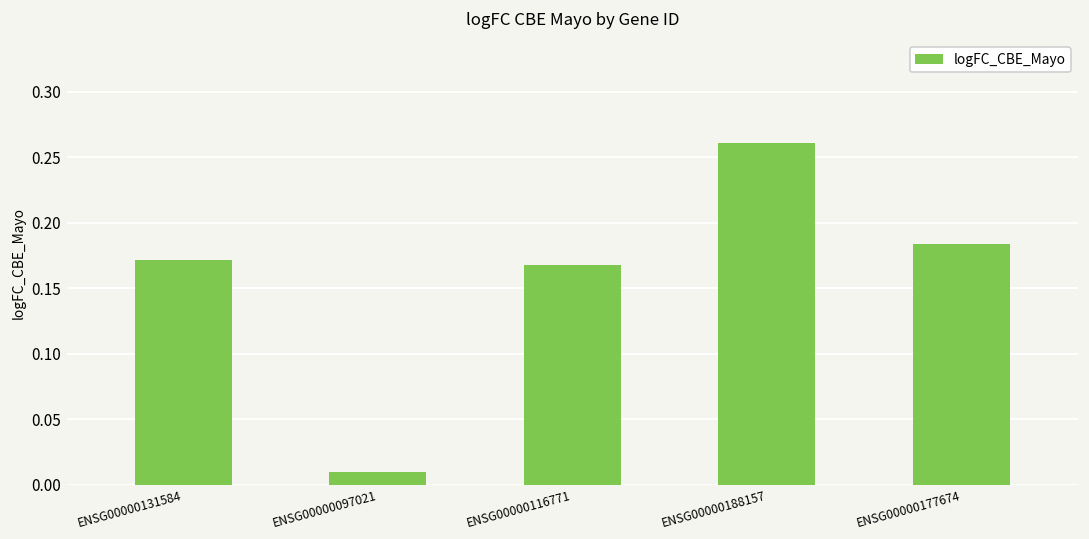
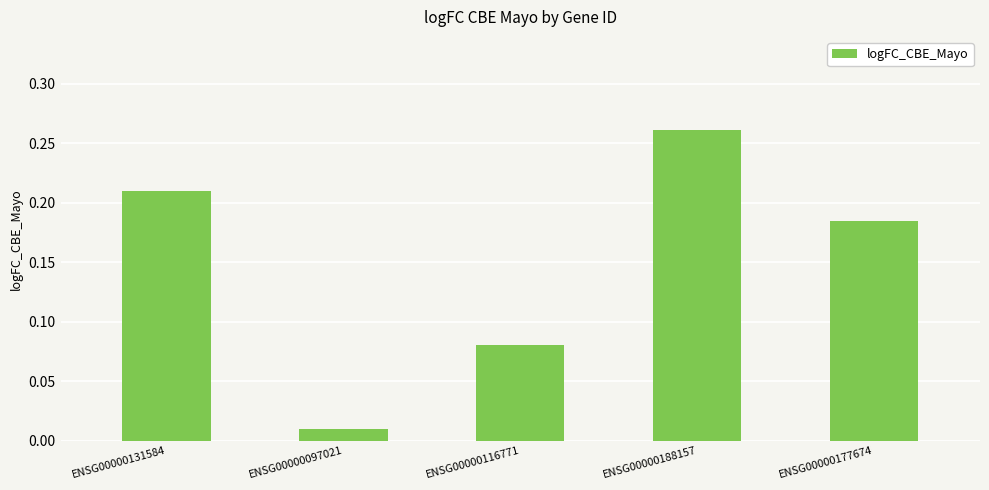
ENSG00000131584: 0.172 -> 0.209
ENSG00000116771: 0.168 -> 0.081
